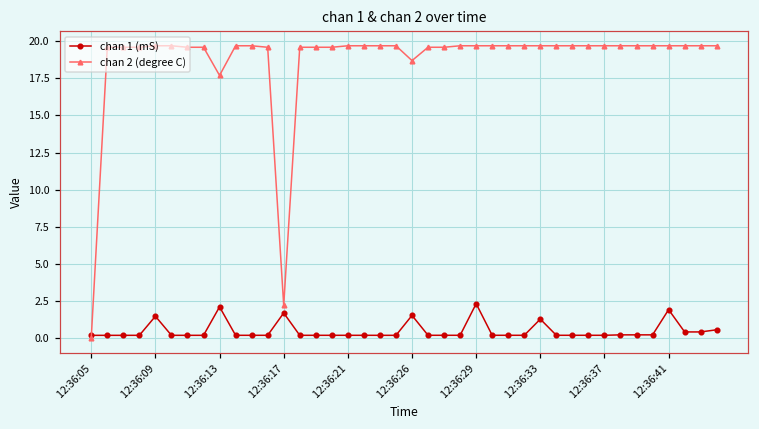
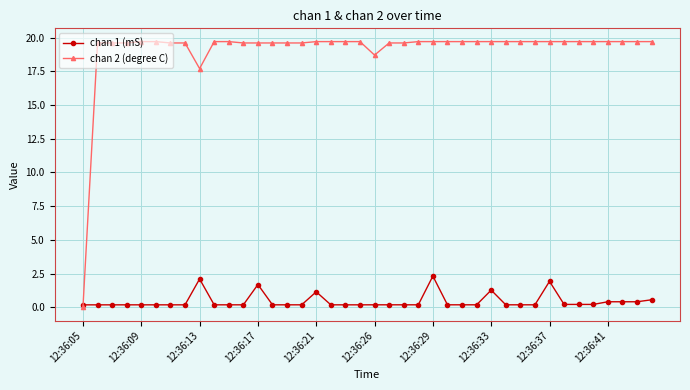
chan 1 (mS), 12:36:09: 1.5 -> 0.2
chan 2 (degree C), 12:36:17: 2.2 -> 19.6
chan 1 (mS), 12:36:21: 0.2 -> 1.1
chan 1 (mS), 12:36:26: 1.5 -> 0.2
chan 1 (mS), 12:36:37: 0.2 -> 1.9
chan 1 (mS), 12:36:41: 1.9 -> 0.4
